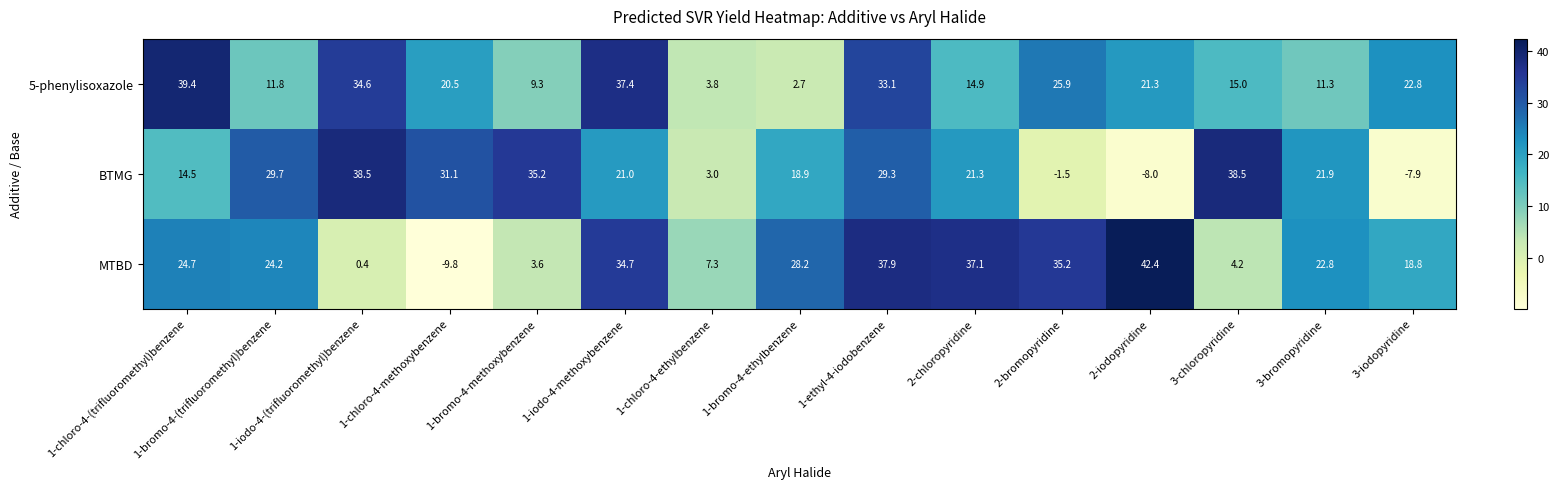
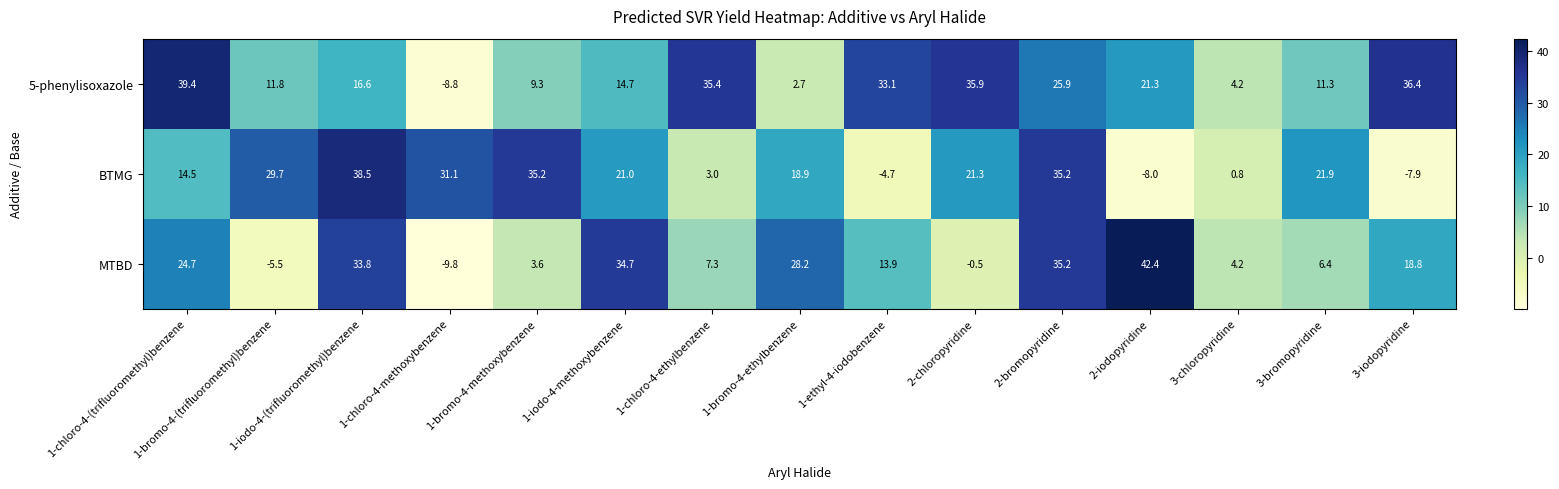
5-phenylisoxazole, 1-iodo-4-(trifluoromethyl)benzene: 34.6 -> 16.6
5-phenylisoxazole, 1-chloro-4-methoxybenzene: 20.5 -> -8.8
5-phenylisoxazole, 1-iodo-4-methoxybenzene: 37.4 -> 14.7
5-phenylisoxazole, 1-chloro-4-ethylbenzene: 3.8 -> 35.4
5-phenylisoxazole, 2-chloropyridine: 14.9 -> 35.9
5-phenylisoxazole, 3-chloropyridine: 15.0 -> 4.2
5-phenylisoxazole, 3-iodopyridine: 22.8 -> 36.4
BTMG, 1-ethyl-4-iodobenzene: 29.3 -> -4.7
BTMG, 2-bromopyridine: -1.5 -> 35.2
BTMG, 3-chloropyridine: 38.5 -> 0.8
MTBD, 1-bromo-4-(trifluoromethyl)benzene: 24.2 -> -5.5
MTBD, 1-iodo-4-(trifluoromethyl)benzene: 0.4 -> 33.8
MTBD, 1-ethyl-4-iodobenzene: 37.9 -> 13.9
MTBD, 2-chloropyridine: 37.1 -> -0.5
MTBD, 3-bromopyridine: 22.8 -> 6.4
